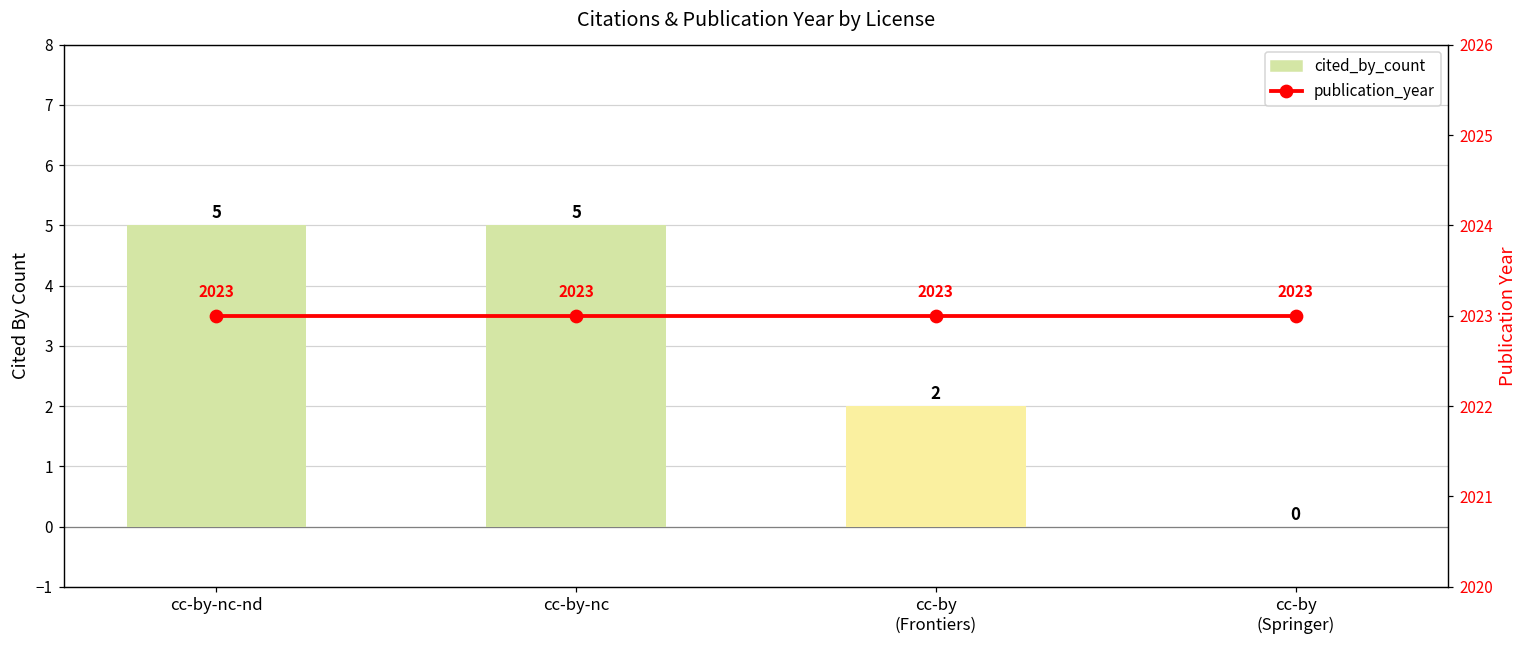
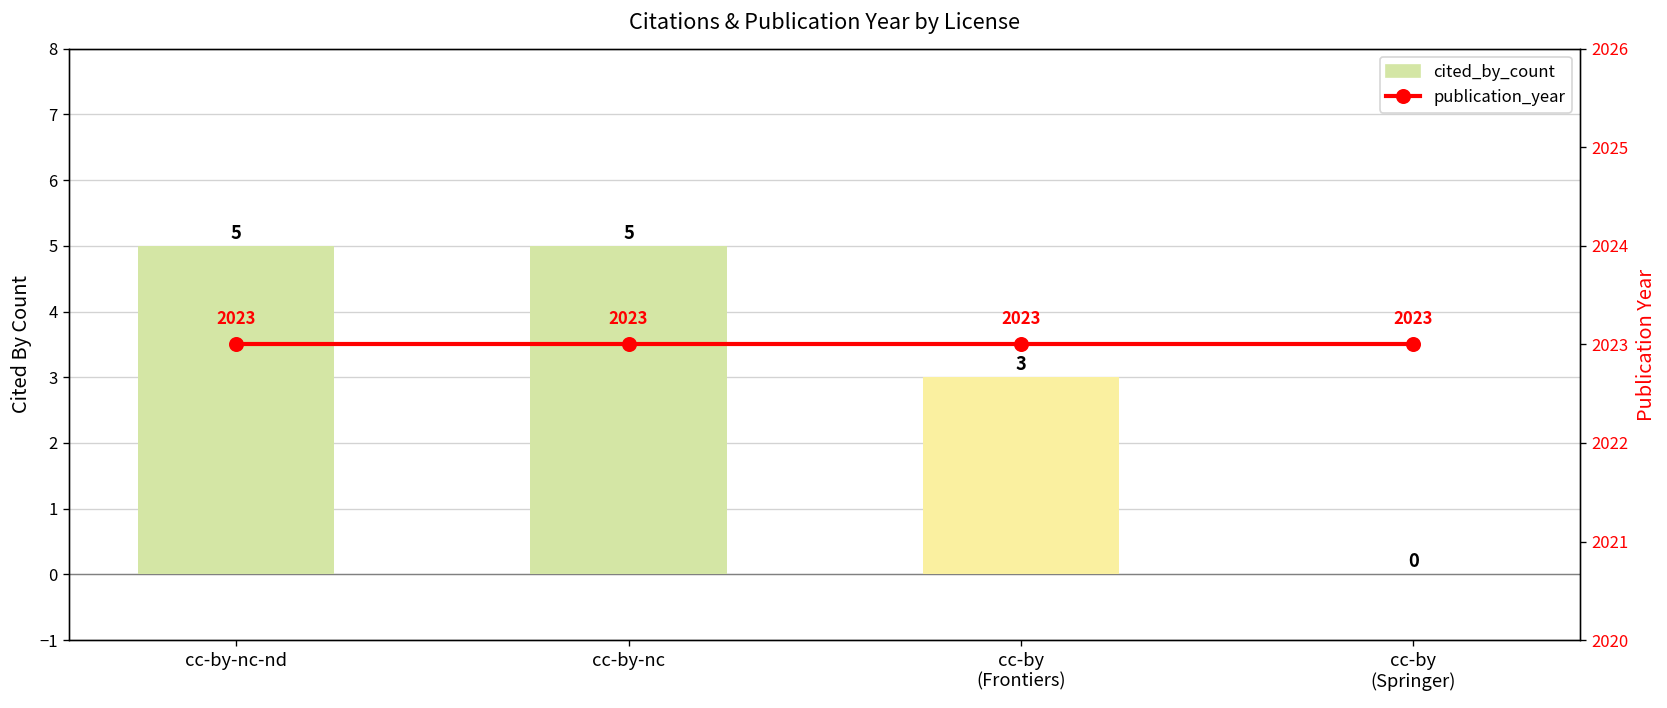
cited_by_count, cc-by (Frontiers): 2 -> 3
